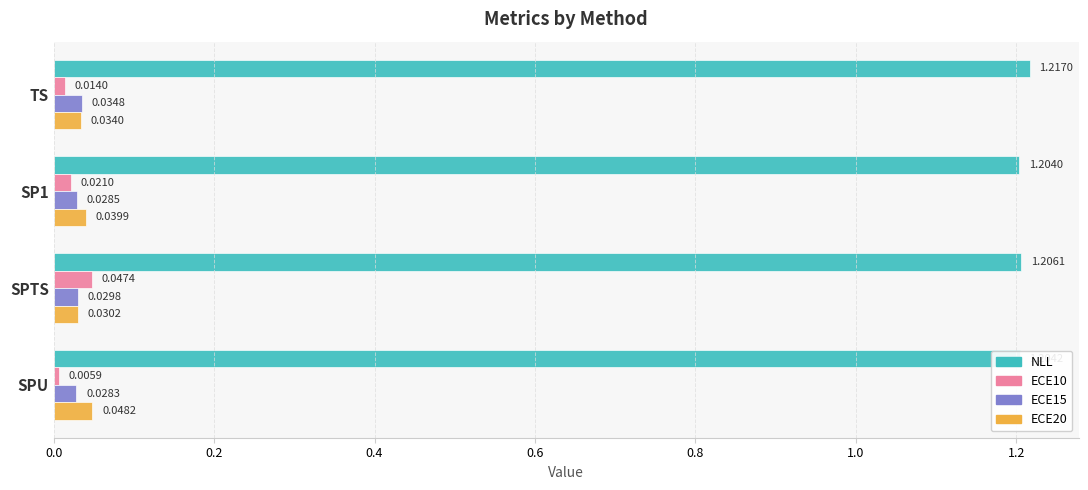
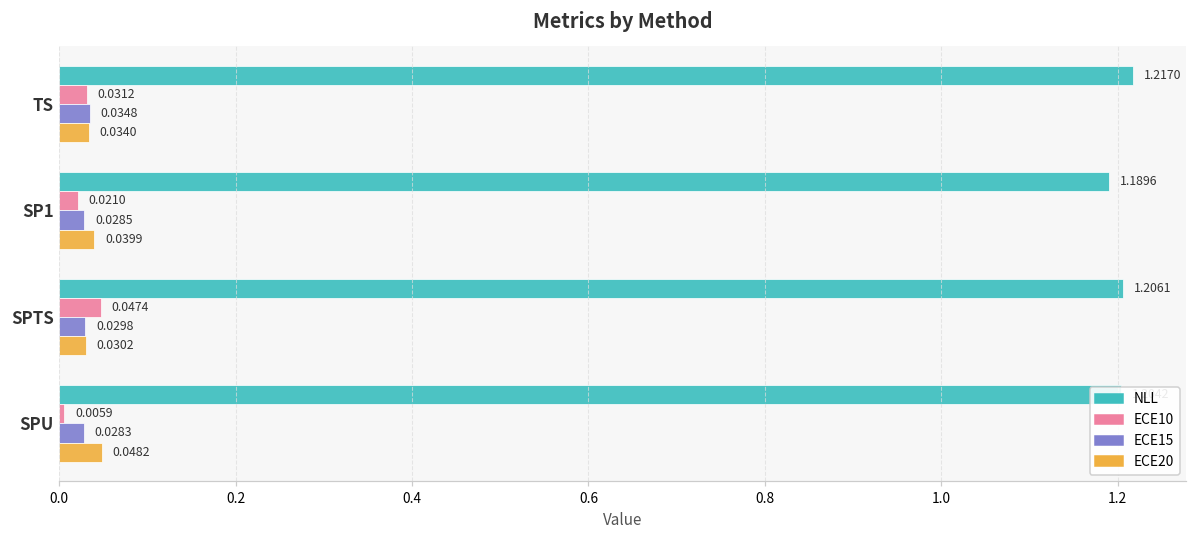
ECE10, TS: 0.0140 -> 0.0312
NLL, SP1: 1.2040 -> 1.1896
